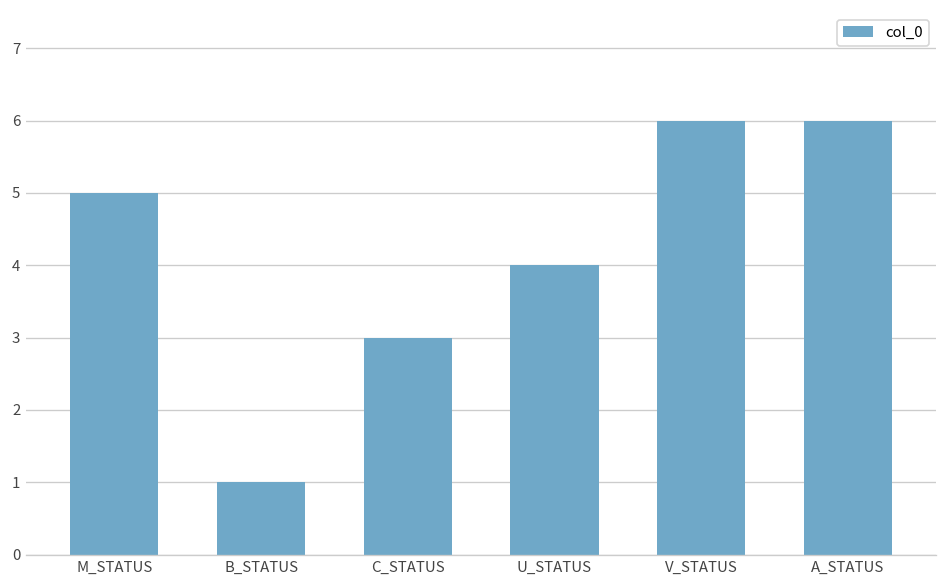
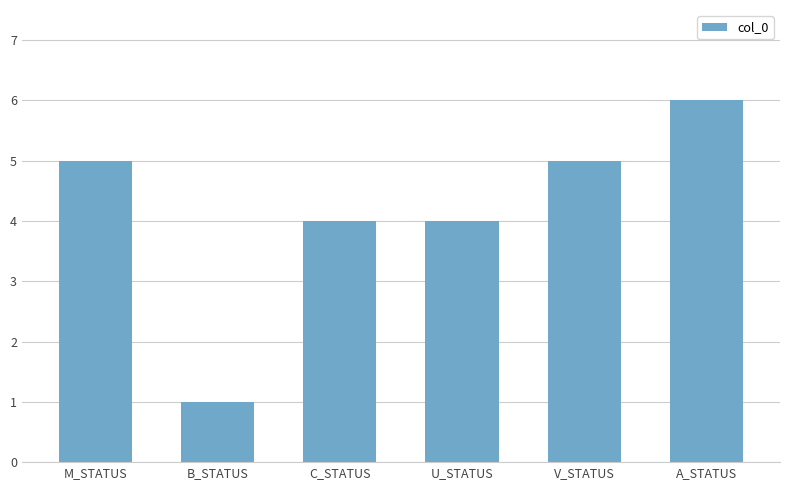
C_STATUS: 3 -> 4
V_STATUS: 6 -> 5
